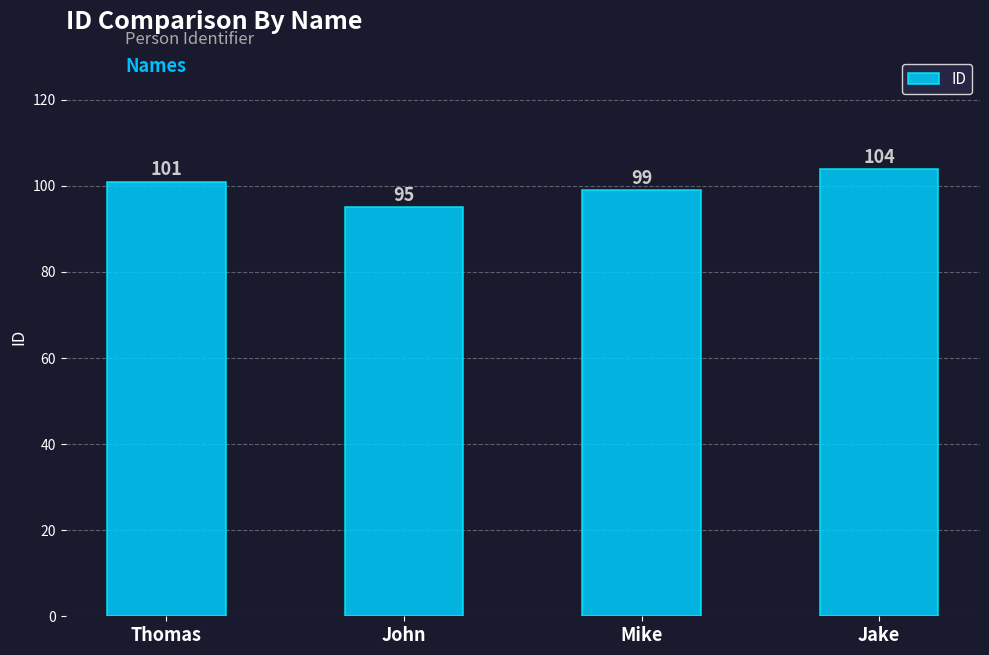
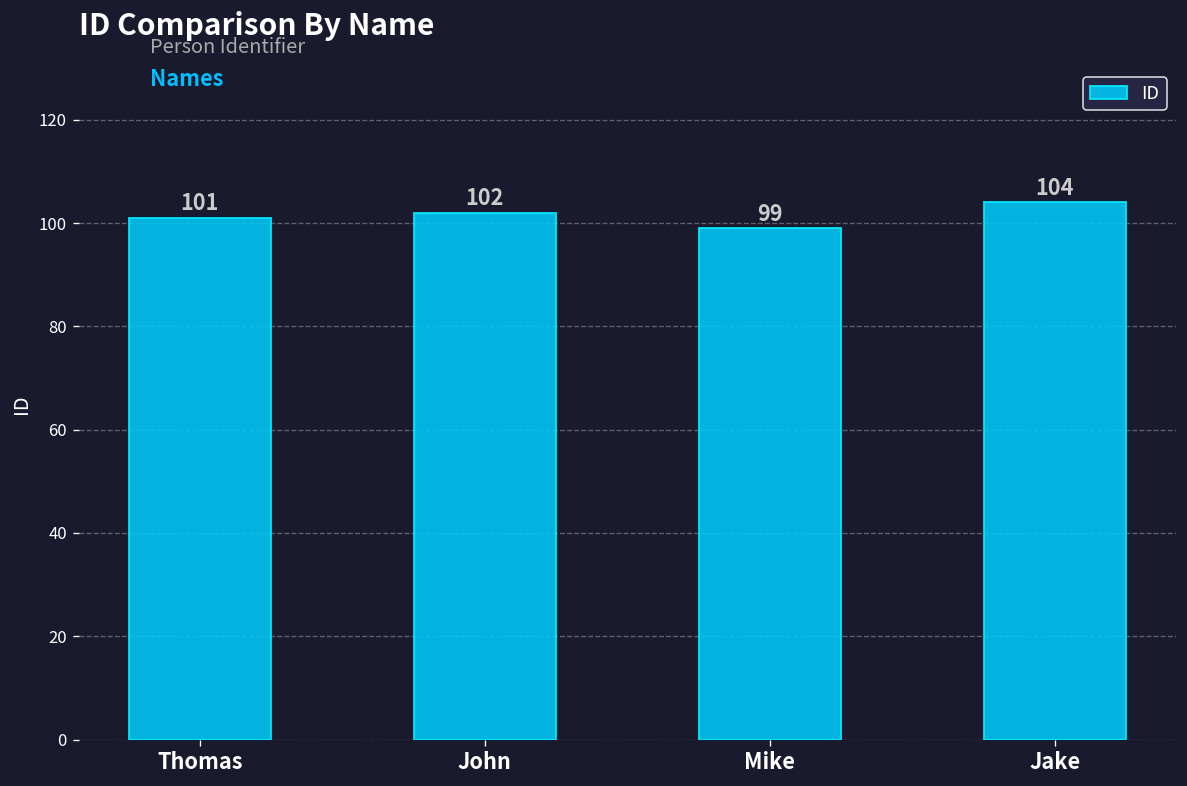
John: 95 -> 102
